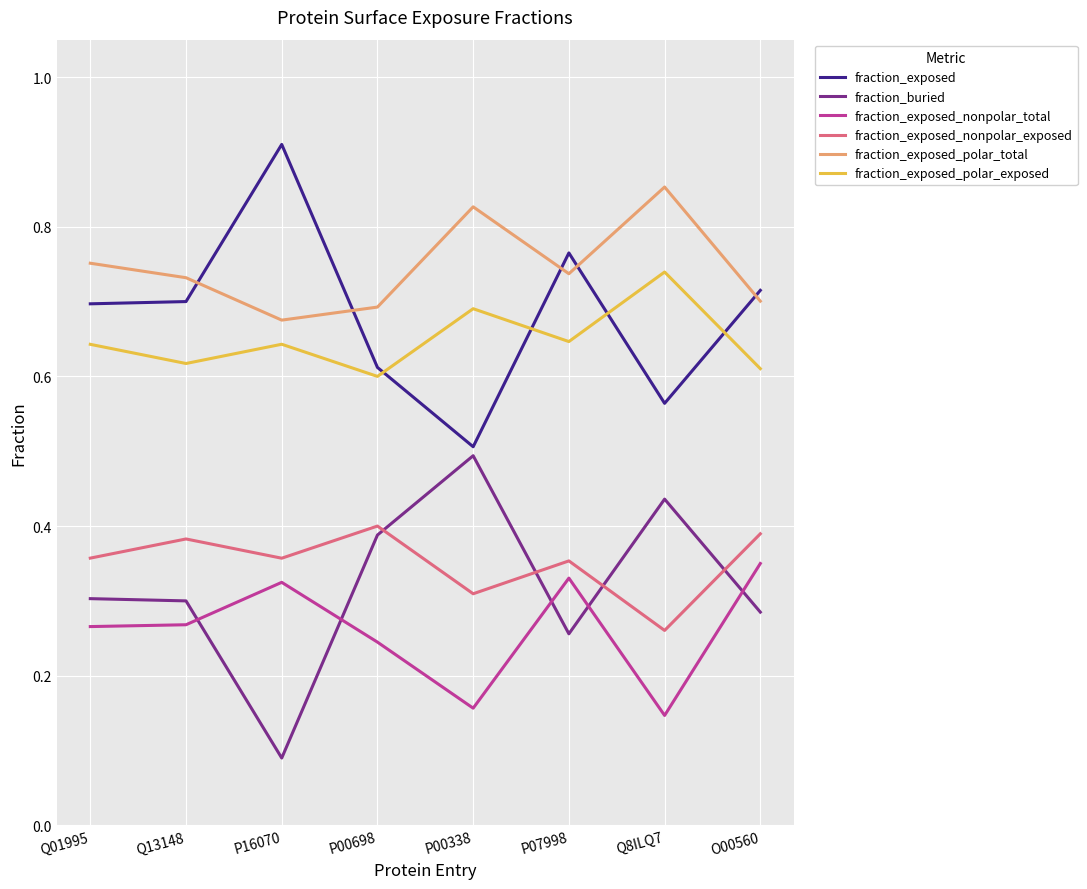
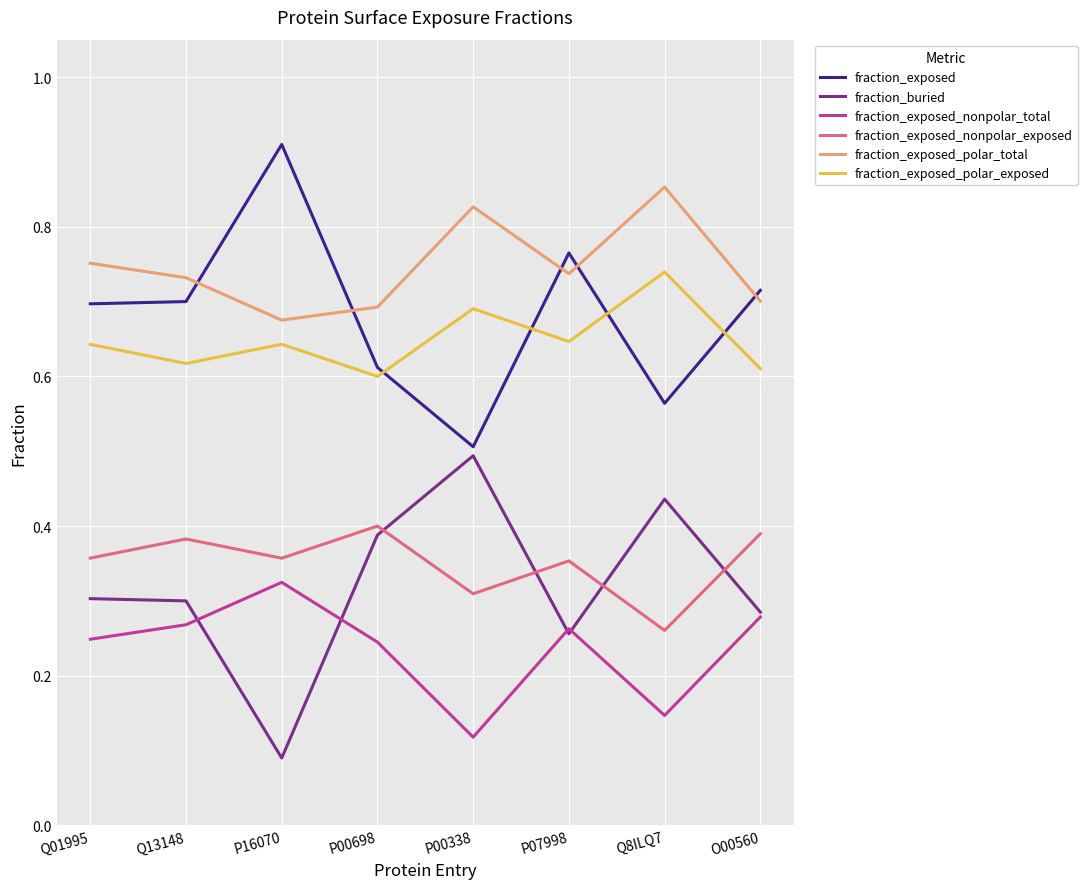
fraction_exposed_nonpolar_total, Q01995: 0.27 -> 0.25
fraction_exposed_nonpolar_total, P00338: 0.16 -> 0.12
fraction_exposed_nonpolar_total, P07998: 0.33 -> 0.26
fraction_exposed_nonpolar_total, O00560: 0.35 -> 0.28
